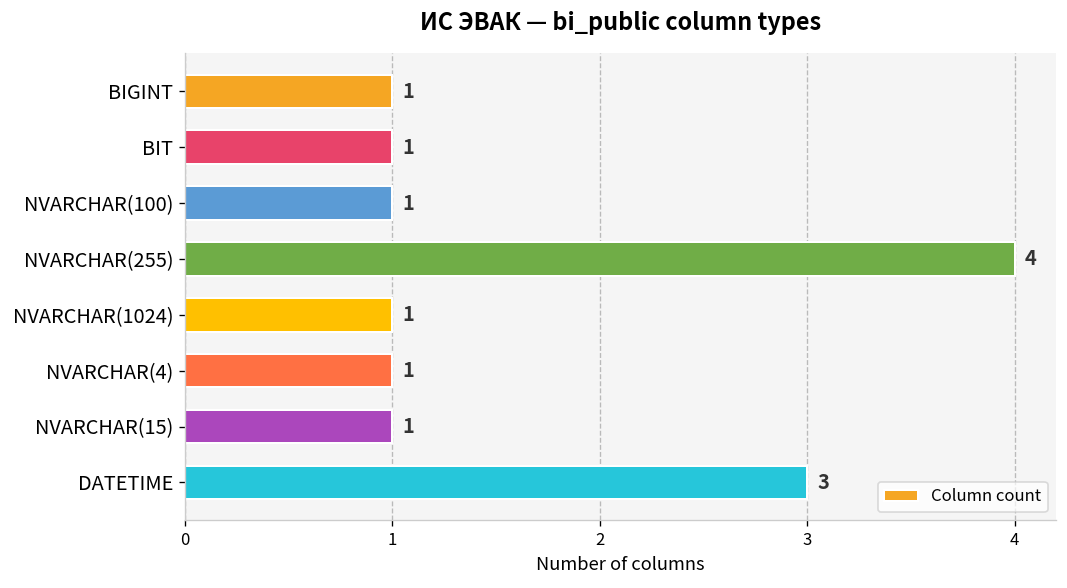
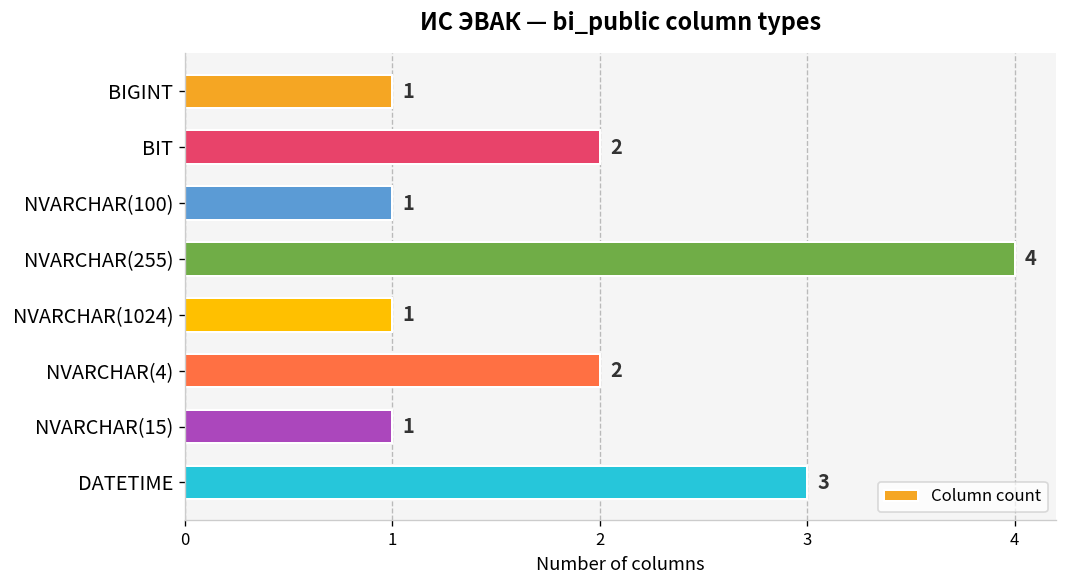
BIT: 1 -> 2
NVARCHAR(4): 1 -> 2
